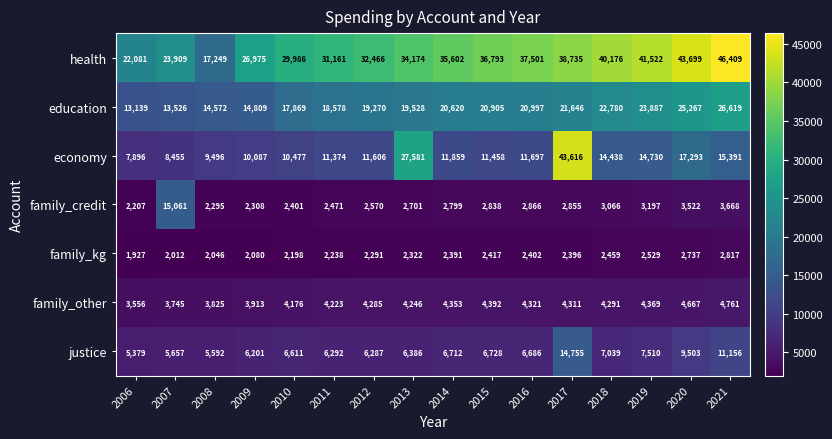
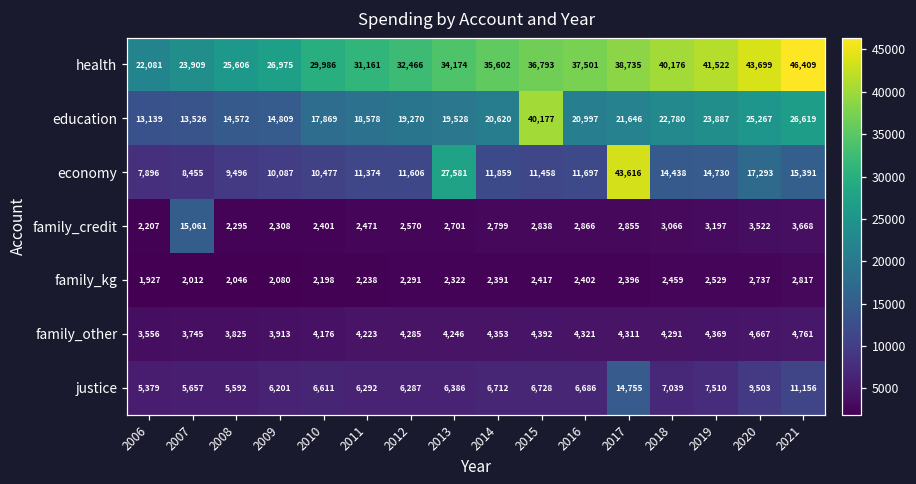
health, 2008: 17,249 -> 25,606
education, 2015: 20,905 -> 40,177
